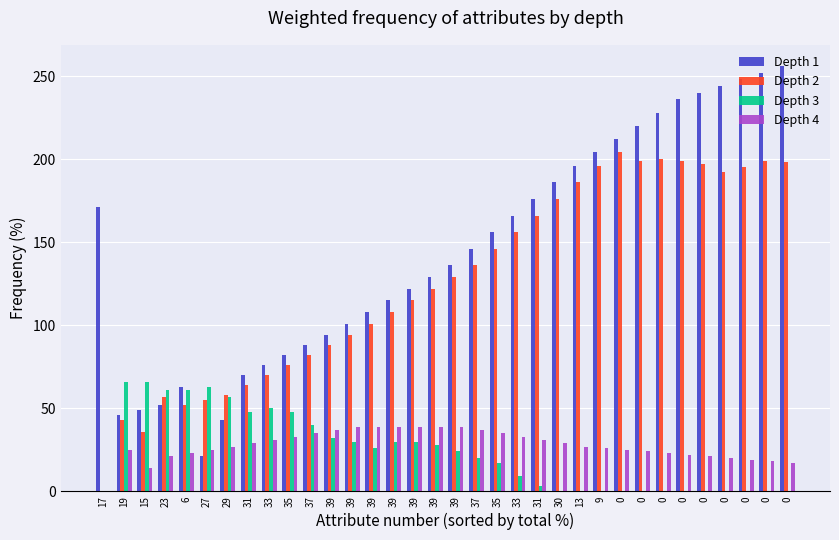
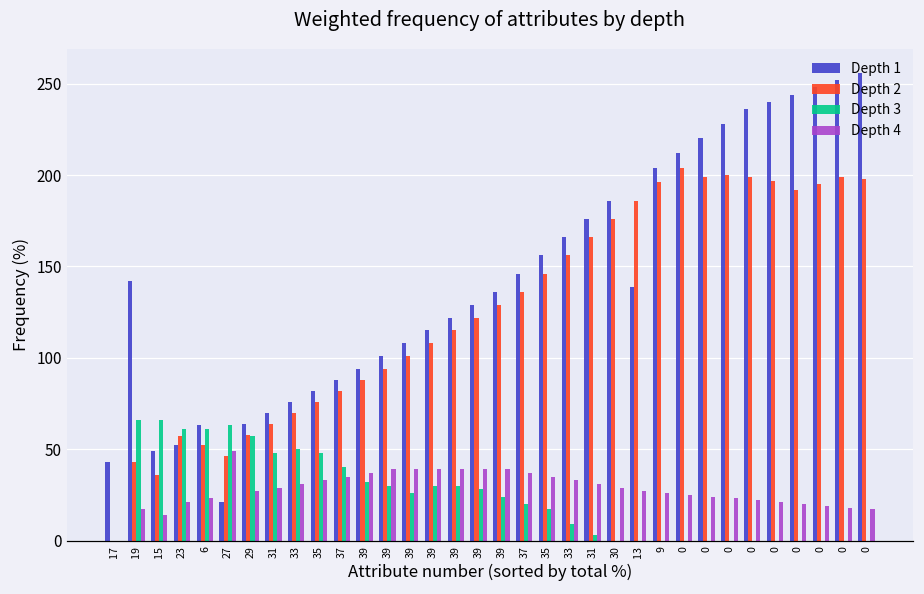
Depth 1, 17: 171 -> 43
Depth 1, 19: 46 -> 142
Depth 4, 19: 25 -> 17
Depth 2, 27: 55 -> 46
Depth 4, 27: 25 -> 49
Depth 1, 29: 43 -> 64
Depth 1, 13: 196 -> 139
